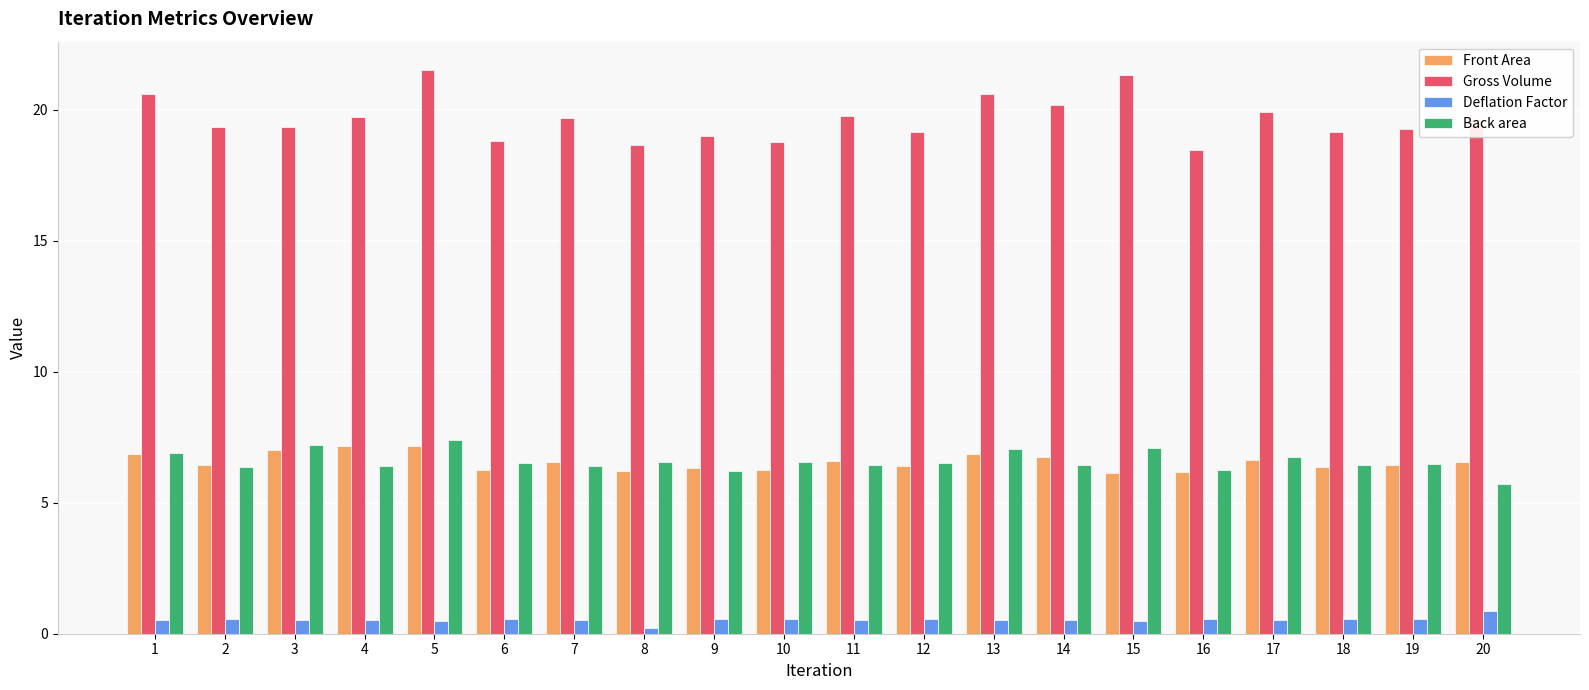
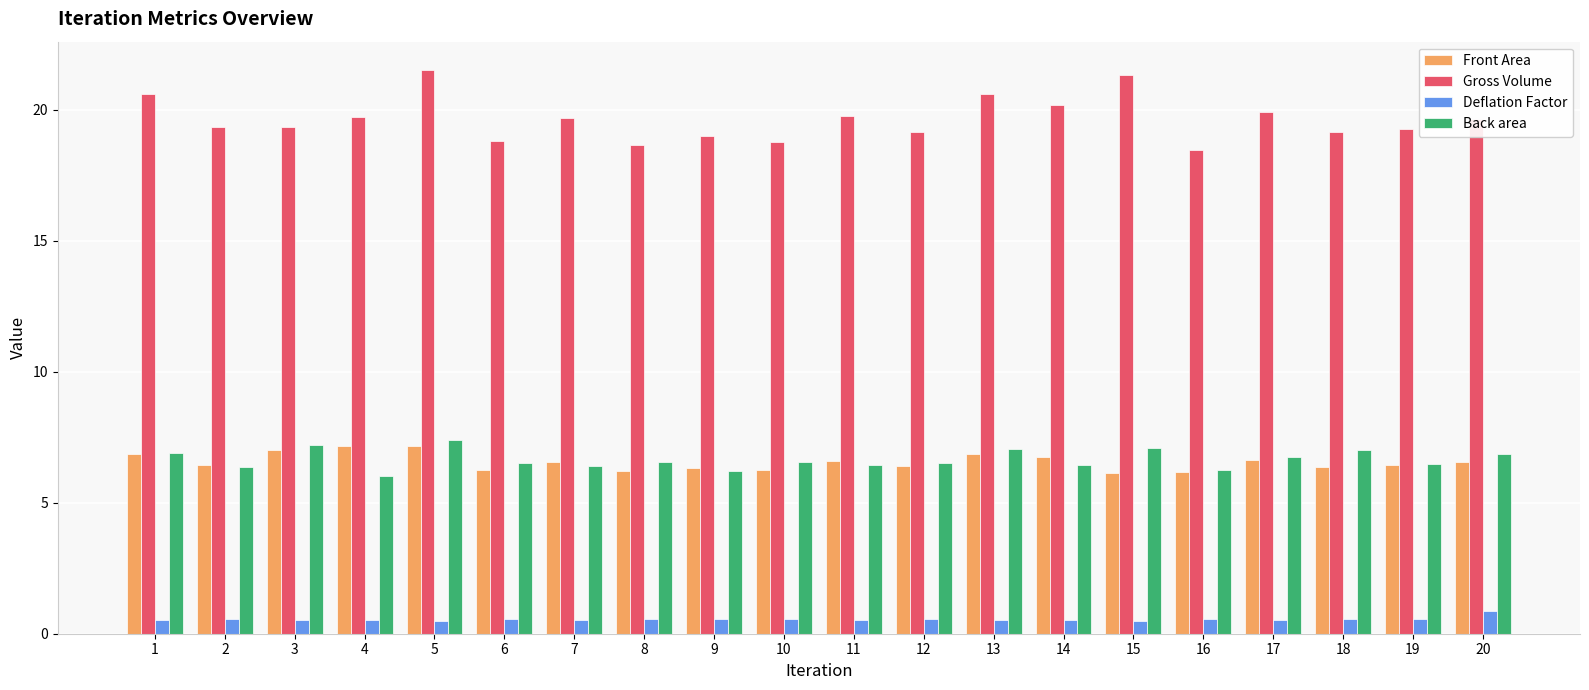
Back area, 4: 6.4 -> 6.0
Deflation Factor, 8: 0.2 -> 0.6
Back area, 18: 6.4 -> 7.0
Back area, 20: 5.7 -> 6.9
